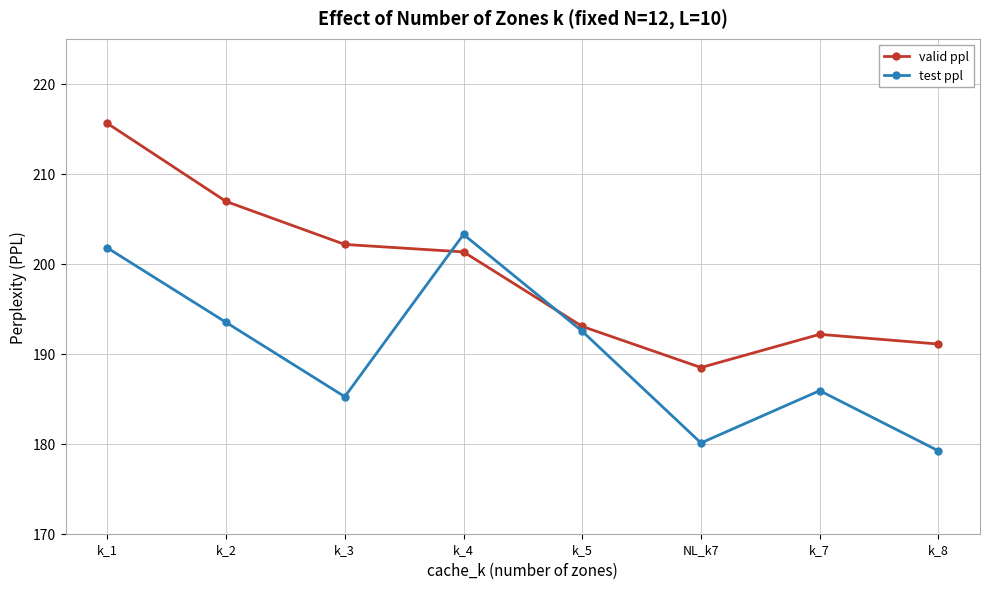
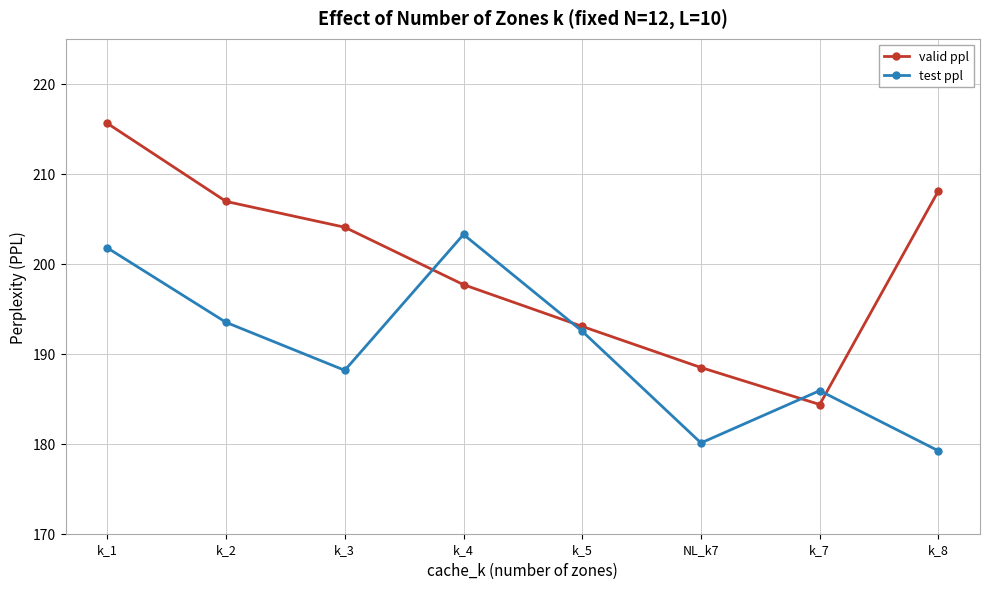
valid ppl, k_3: 202 -> 204
test ppl, k_3: 185 -> 188
valid ppl, k_4: 201 -> 198
valid ppl, k_7: 192 -> 184
valid ppl, k_8: 191 -> 208
